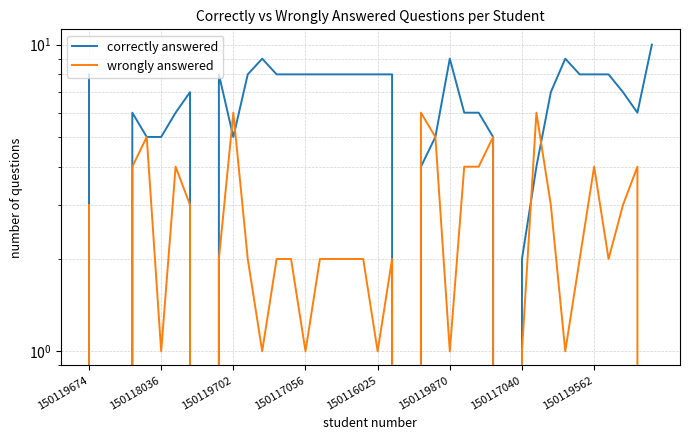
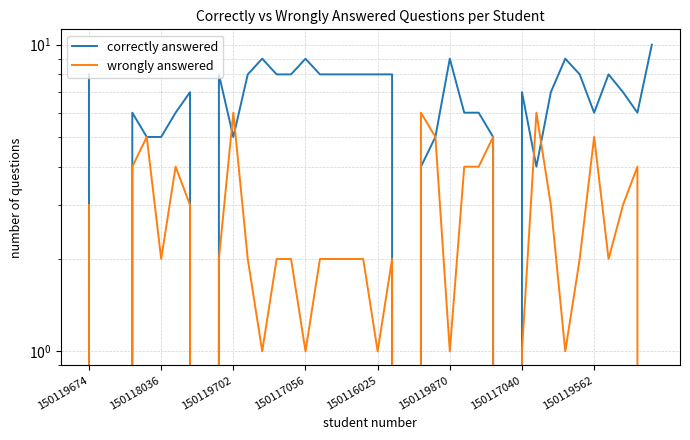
wrongly answered, 150118036: 1 -> 2
correctly answered, 150117056: 8 -> 9
correctly answered, 150117040: 2 -> 7
correctly answered, 150119562: 8 -> 6
wrongly answered, 150119562: 4 -> 5
